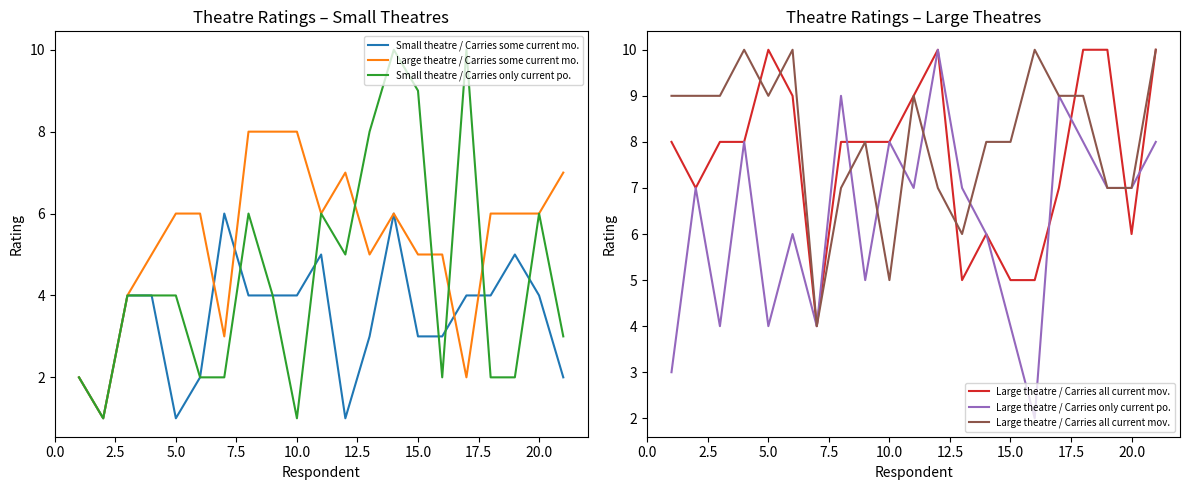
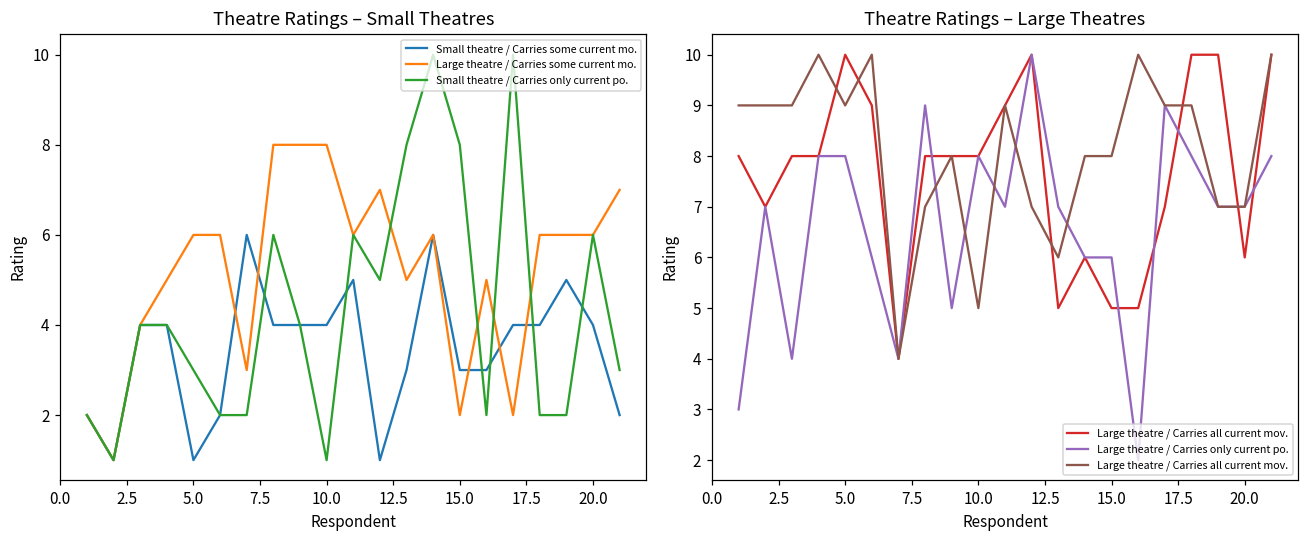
Theatre Ratings – Small Theatres, Small theatre / Carries only current po., 5.0: 4 -> 3
Theatre Ratings – Small Theatres, Large theatre / Carries some current mo., 15.0: 5 -> 2
Theatre Ratings – Small Theatres, Small theatre / Carries only current po., 15.0: 9 -> 8
Theatre Ratings – Large Theatres, Large theatre / Carries only current po., 5.0: 4 -> 8
Theatre Ratings – Large Theatres, Large theatre / Carries only current po., 15.0: 4 -> 6
